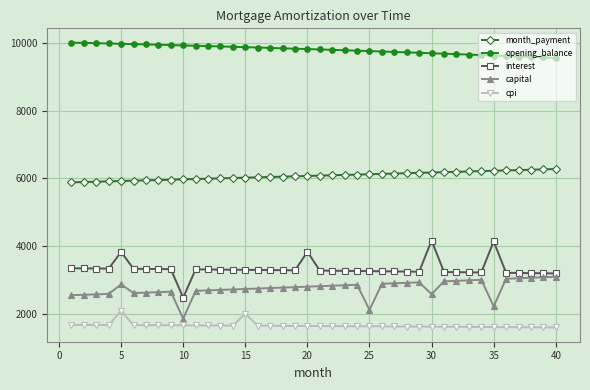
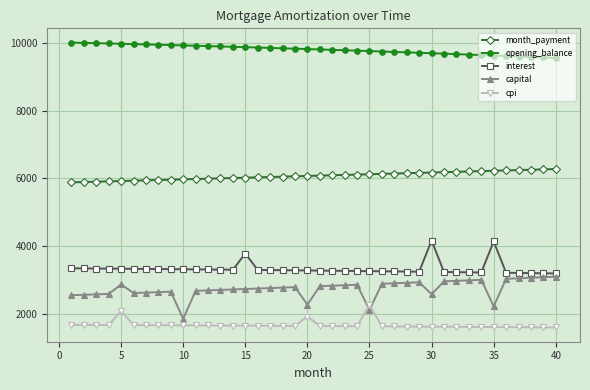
interest, 5: 3800 -> 3300
interest, 10: 2500 -> 3300
interest, 15: 3300 -> 3800
cpi, 15: 2000 -> 1600
interest, 20: 3800 -> 3300
capital, 20: 2800 -> 2300
cpi, 20: 1600 -> 1900
cpi, 25: 1600 -> 2300
